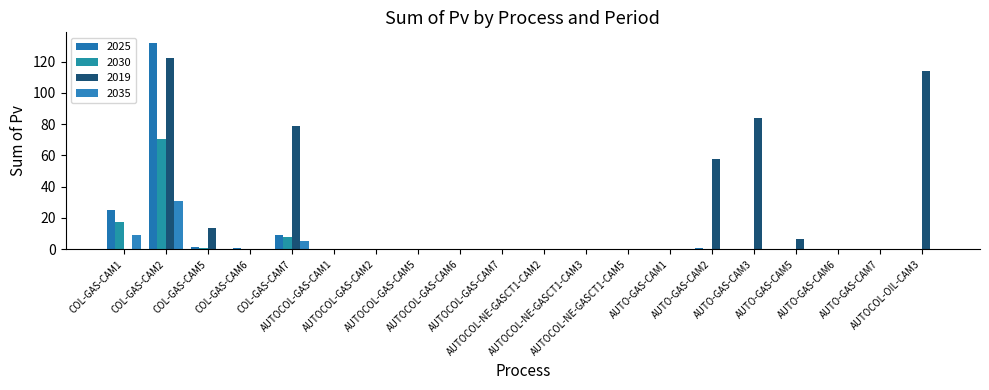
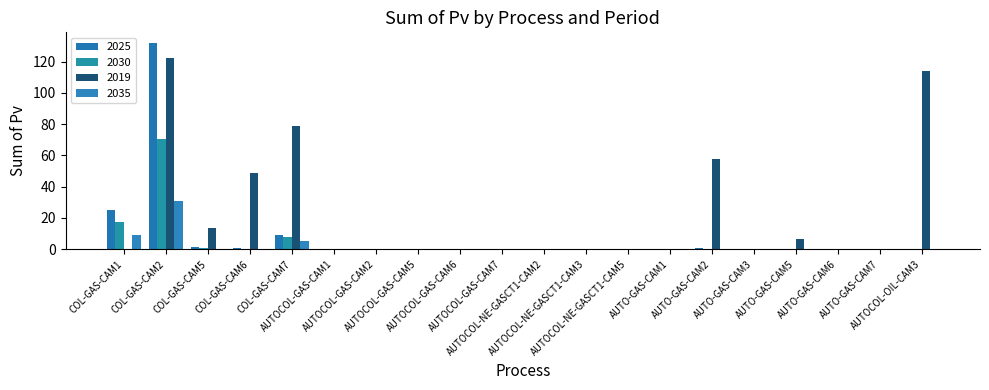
2019, COL-GAS-CAM6: 0 -> 49
2019, AUTO-GAS-CAM3: 84 -> 0
